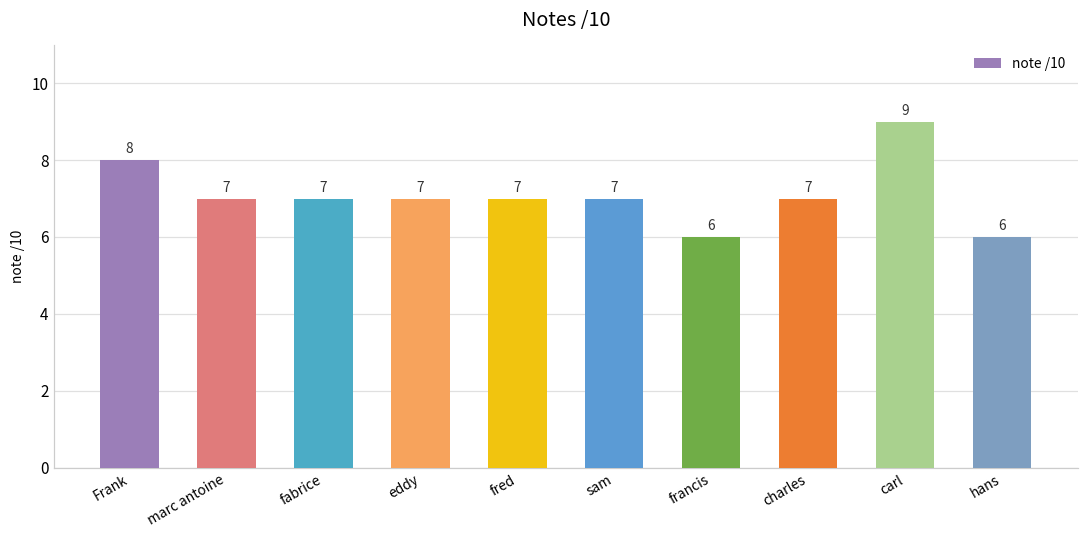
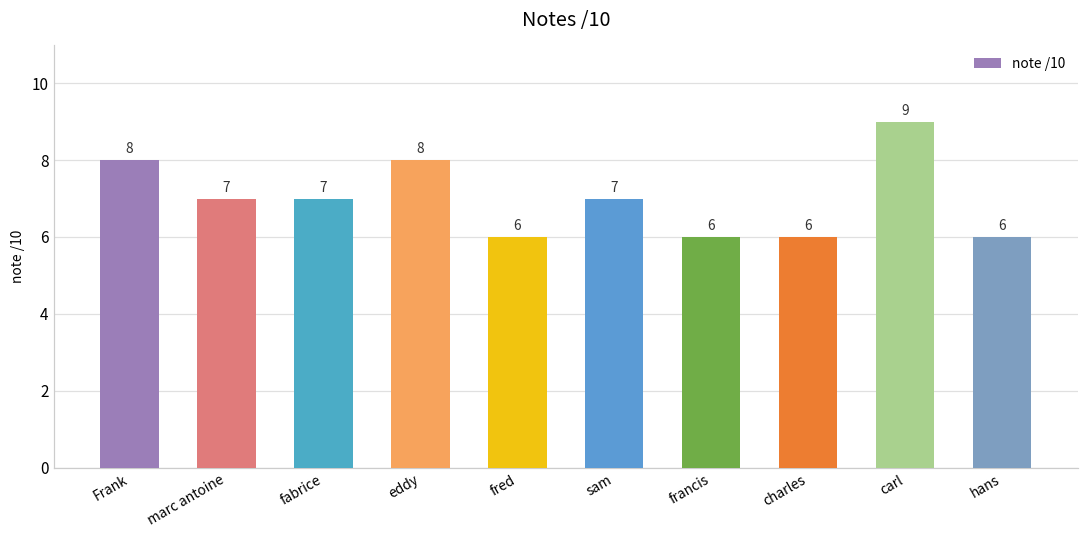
eddy: 7 -> 8
fred: 7 -> 6
charles: 7 -> 6
